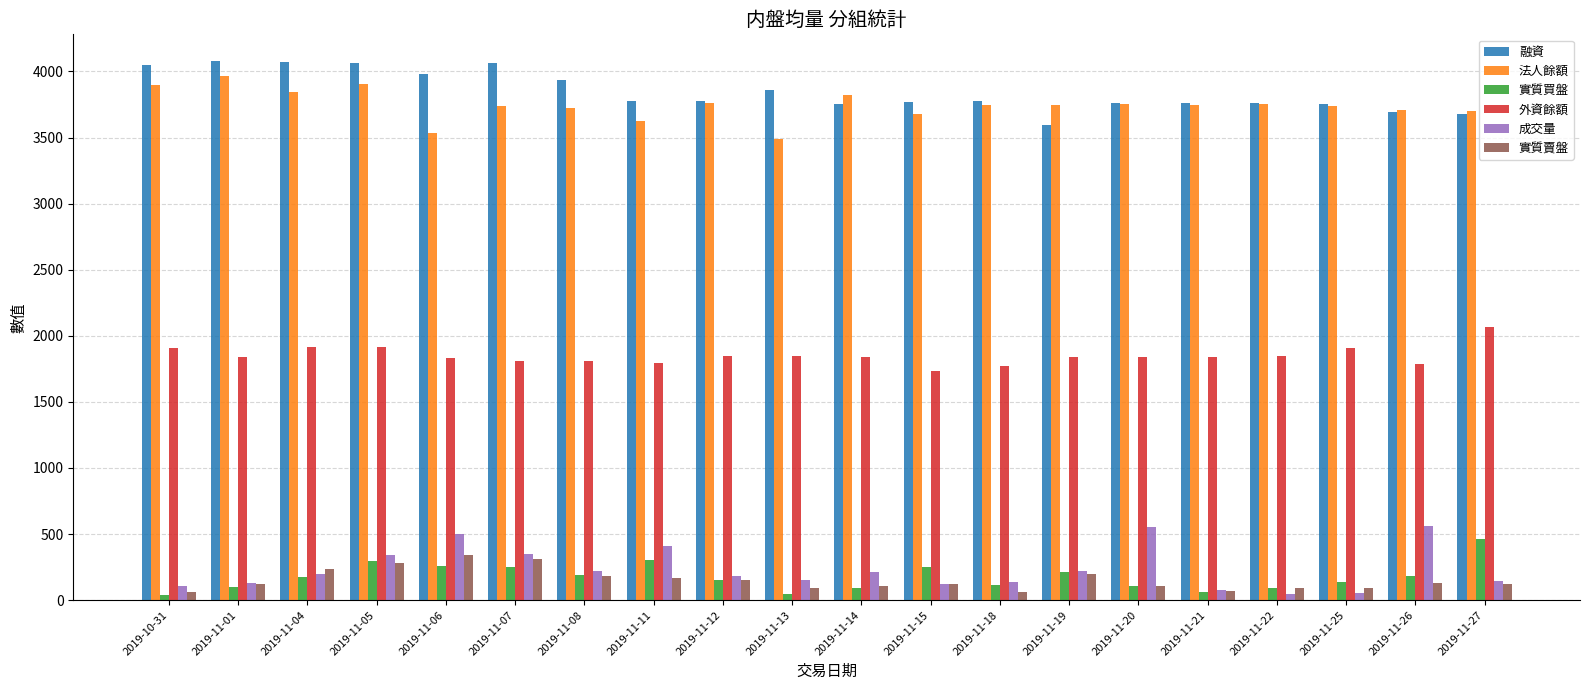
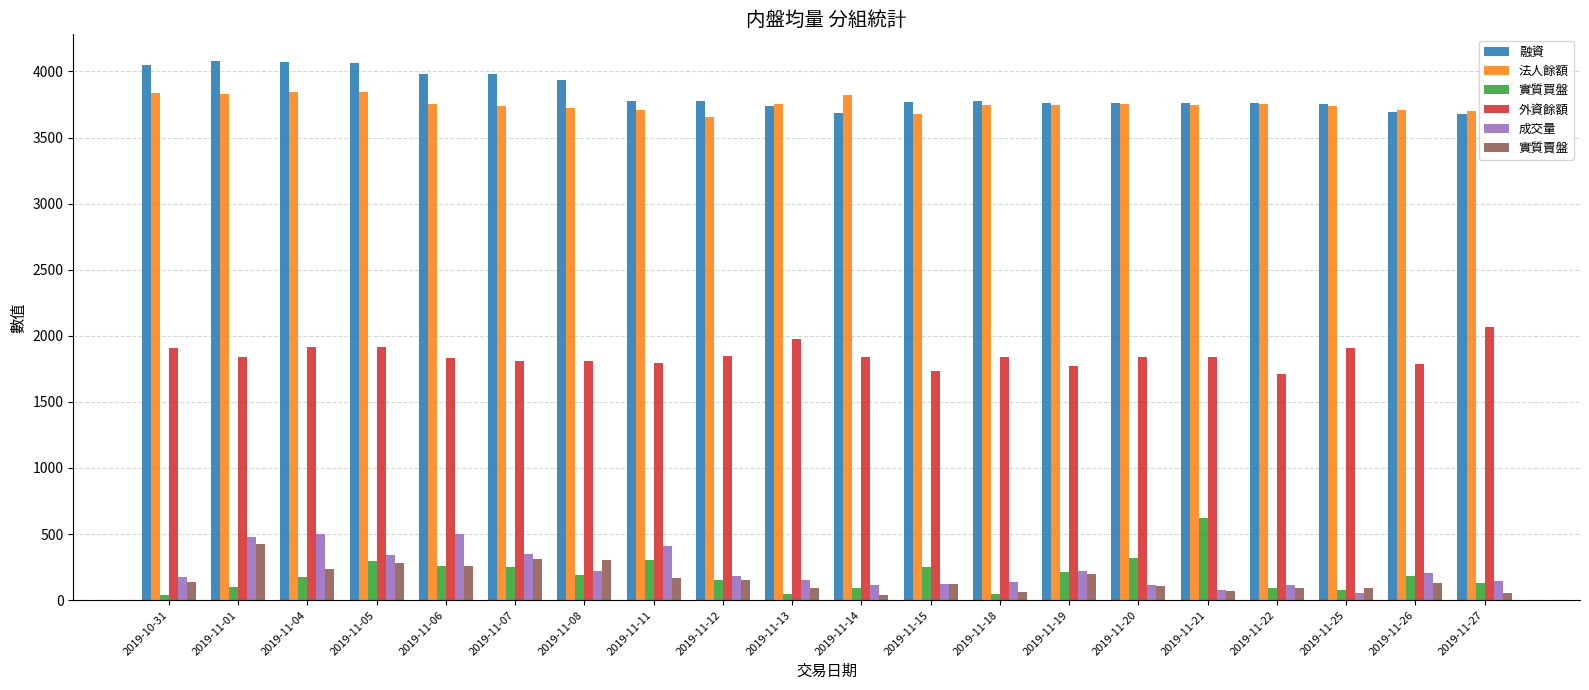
法人餘額, 2019-10-31: 3900 -> 3830
成交量, 2019-10-31: 110 -> 170
實質賣盤, 2019-10-31: 70 -> 130
法人餘額, 2019-11-01: 3970 -> 3830
成交量, 2019-11-01: 130 -> 480
實質賣盤, 2019-11-01: 130 -> 420
成交量, 2019-11-04: 200 -> 500
法人餘額, 2019-11-05: 3910 -> 3840
法人餘額, 2019-11-06: 3530 -> 3760
實質賣盤, 2019-11-06: 340 -> 260
融資, 2019-11-07: 4060 -> 3980
實質賣盤, 2019-11-08: 180 -> 300
法人餘額, 2019-11-11: 3630 -> 3710
法人餘額, 2019-11-12: 3760 -> 3650
融資, 2019-11-13: 3860 -> 3740
法人餘額, 2019-11-13: 3490 -> 3760
外資餘額, 2019-11-13: 1850 -> 1980
融資, 2019-11-14: 3750 -> 3680
成交量, 2019-11-14: 210 -> 110
實質賣盤, 2019-11-14: 110 -> 40
實質買盤, 2019-11-18: 110 -> 50
外資餘額, 2019-11-18: 1770 -> 1840
融資, 2019-11-19: 3600 -> 3760
外資餘額, 2019-11-19: 1840 -> 1780
實質買盤, 2019-11-20: 110 -> 320
成交量, 2019-11-20: 560 -> 120
實質買盤, 2019-11-21: 60 -> 620
外資餘額, 2019-11-22: 1840 -> 1710
成交量, 2019-11-22: 40 -> 120
實質買盤, 2019-11-25: 140 -> 70
成交量, 2019-11-26: 560 -> 210
實質買盤, 2019-11-27: 460 -> 130
實質賣盤, 2019-11-27: 120 -> 60
